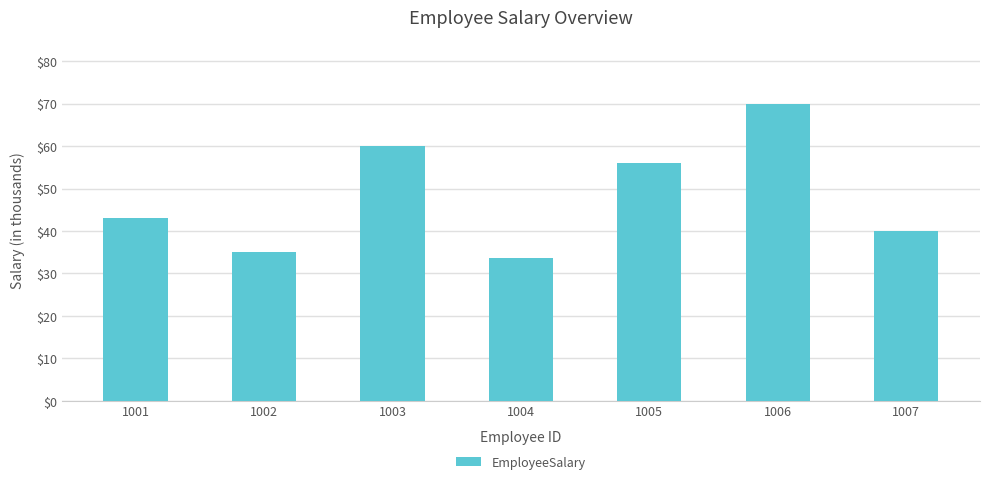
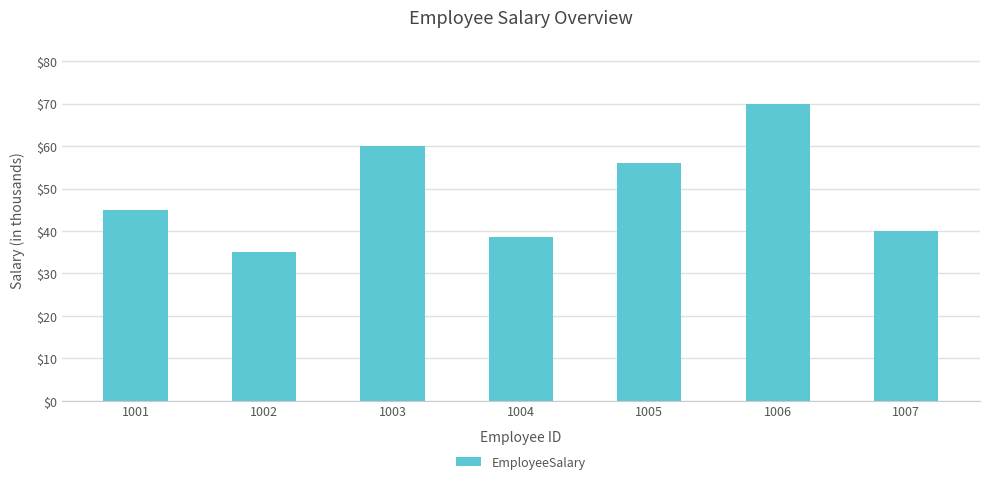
1001: $43 -> $45
1004: $34 -> $39
